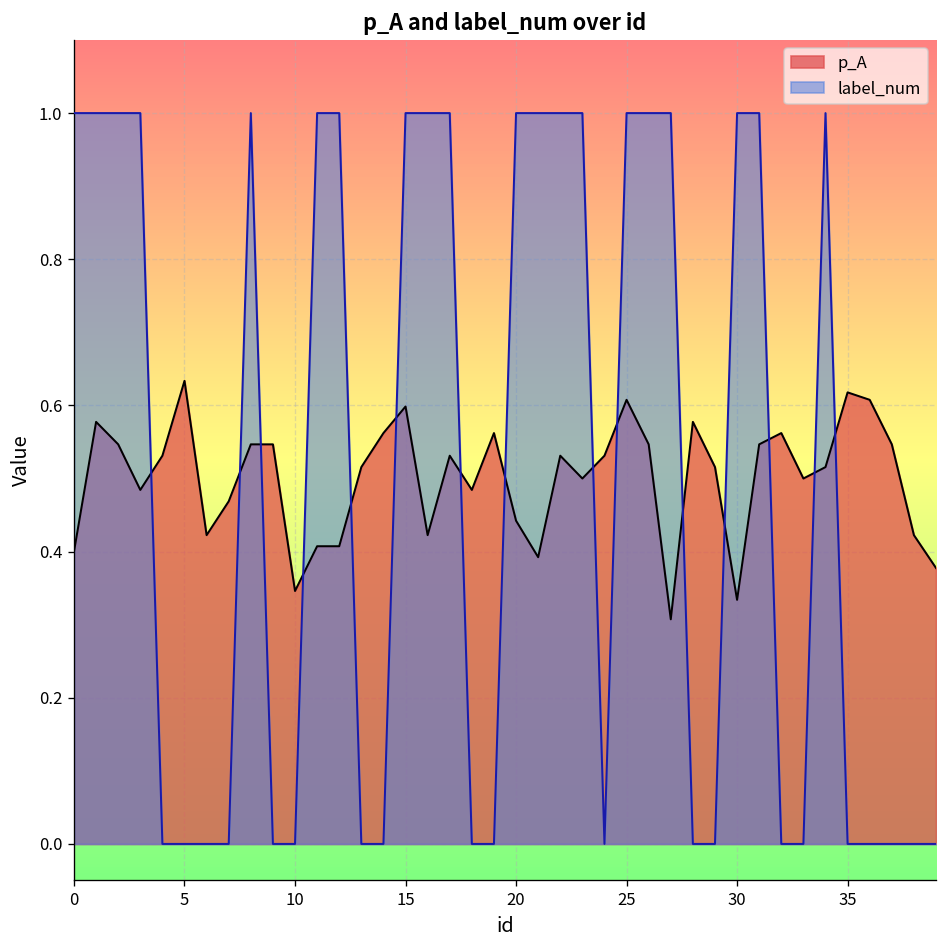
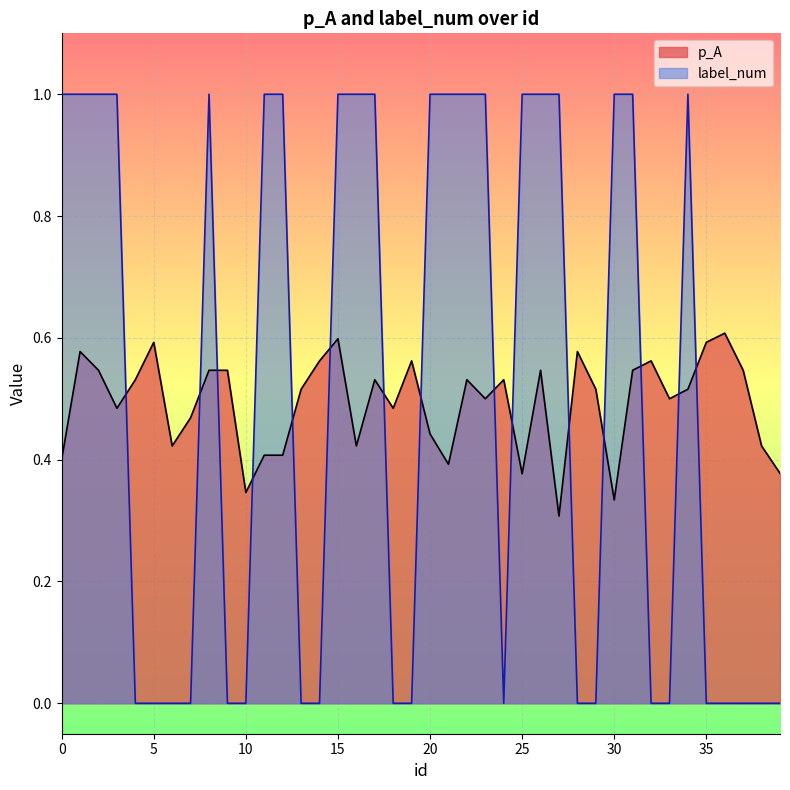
p_A, 5: 0.63 -> 0.59
p_A, 25: 0.61 -> 0.38
p_A, 35: 0.62 -> 0.59
